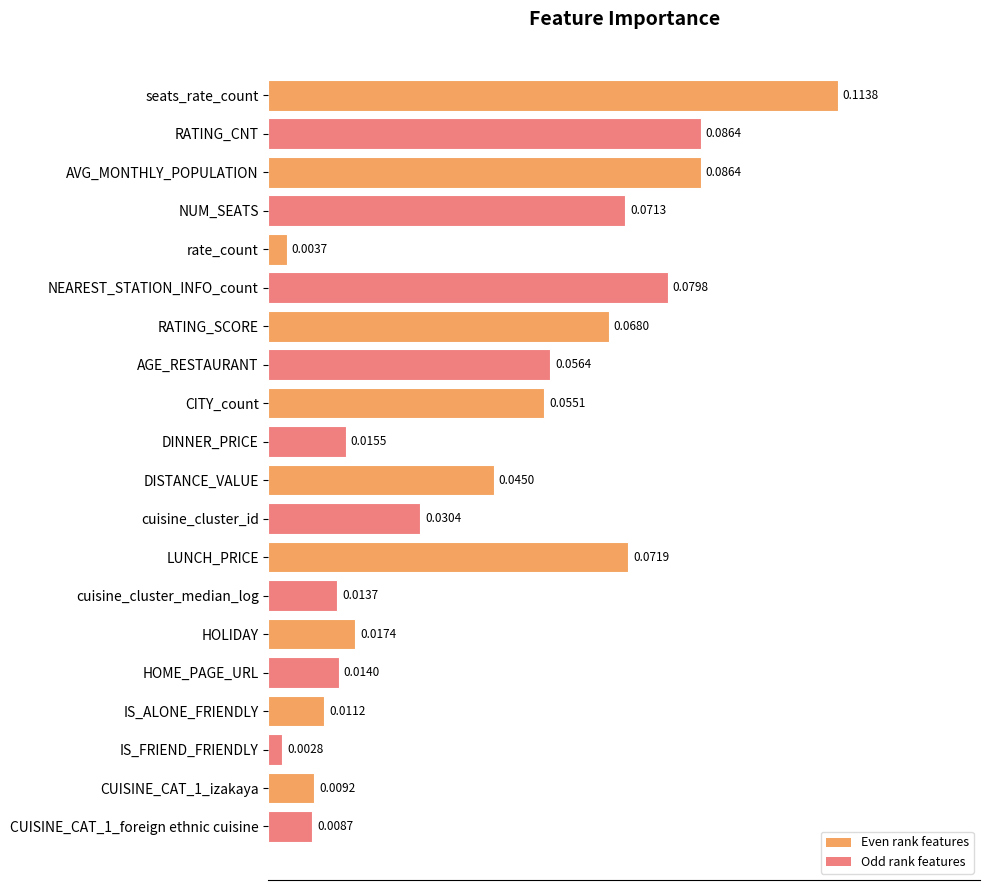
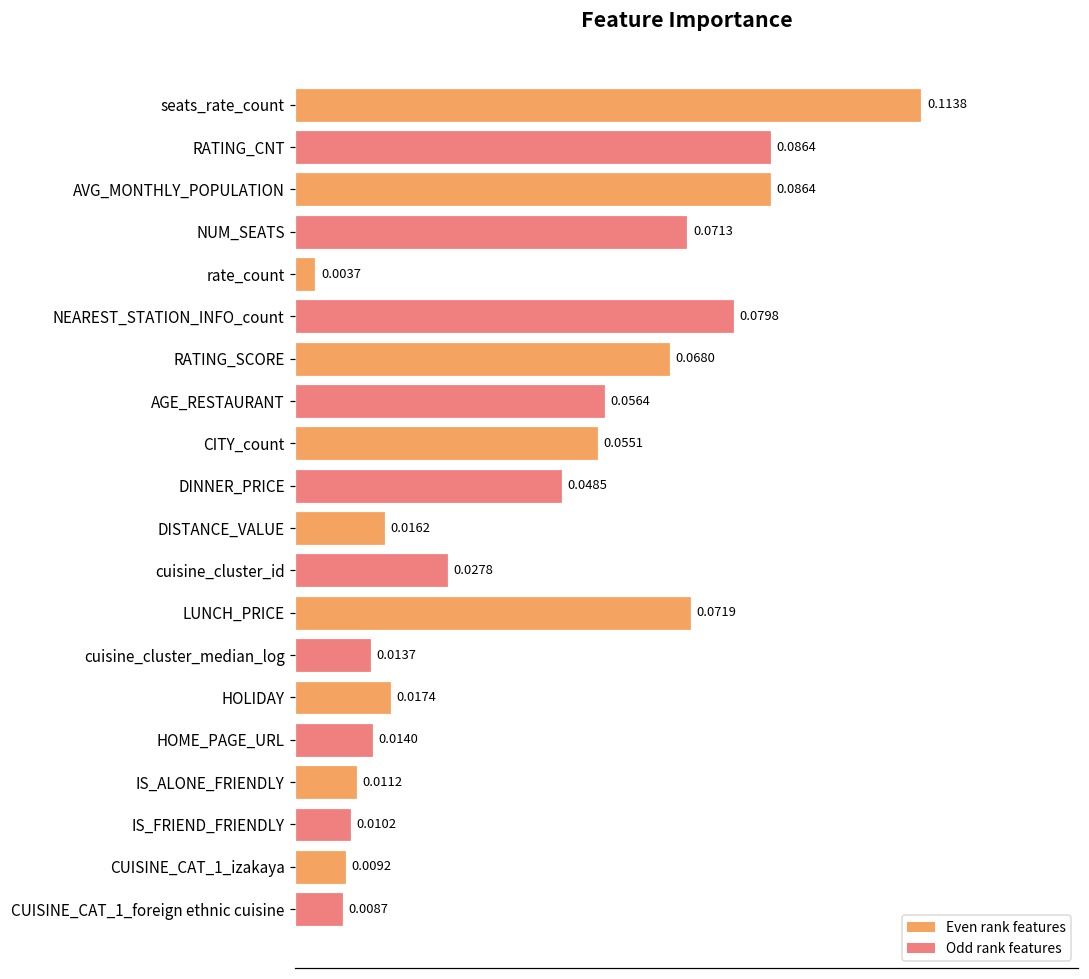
DINNER_PRICE: 0.0155 -> 0.0485
DISTANCE_VALUE: 0.0450 -> 0.0162
cuisine_cluster_id: 0.0304 -> 0.0278
IS_FRIEND_FRIENDLY: 0.0028 -> 0.0102
